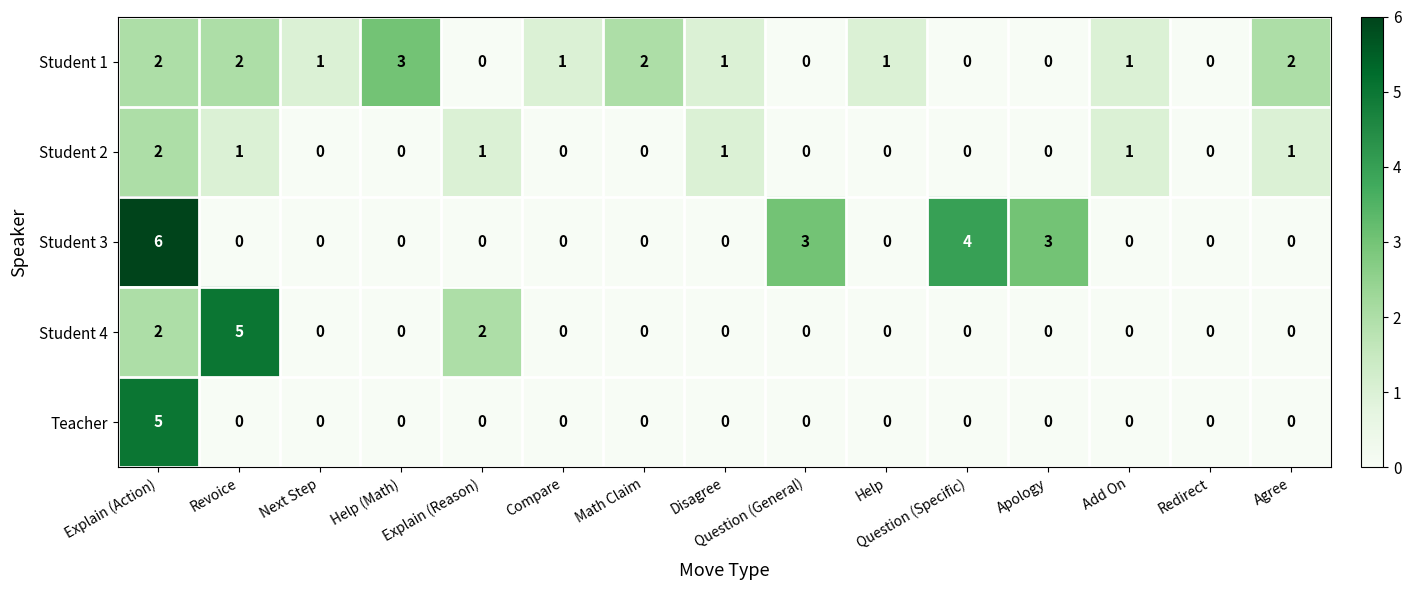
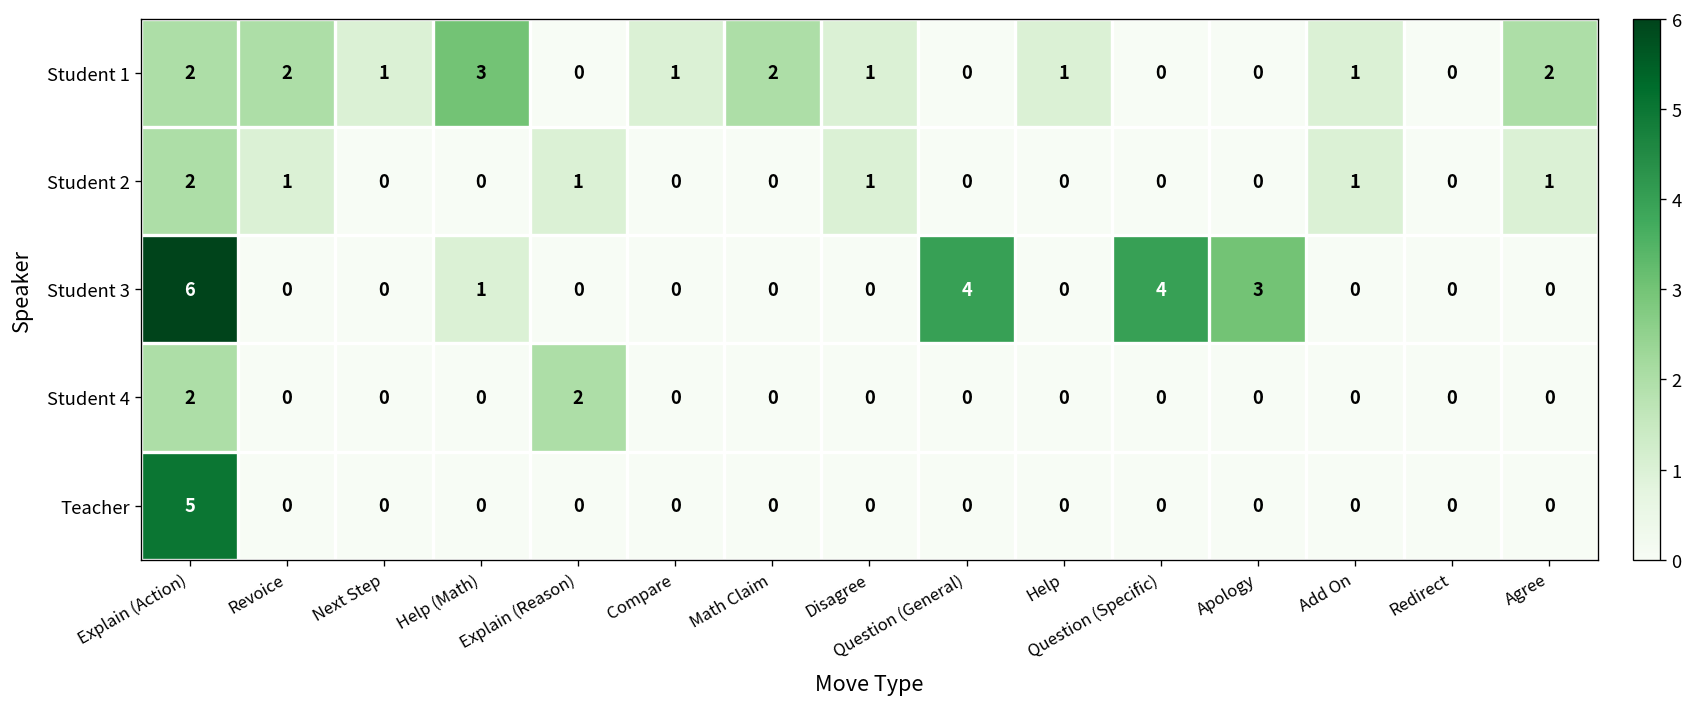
Student 3, Help (Math): 0 -> 1
Student 3, Question (General): 3 -> 4
Student 4, Revoice: 5 -> 0
